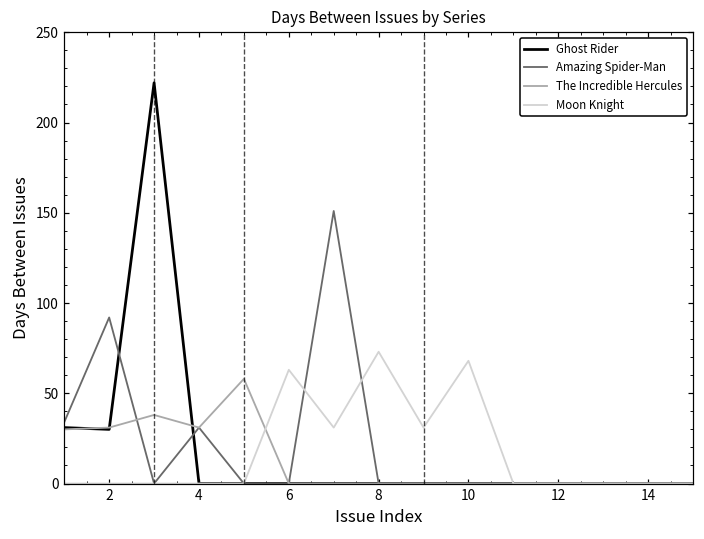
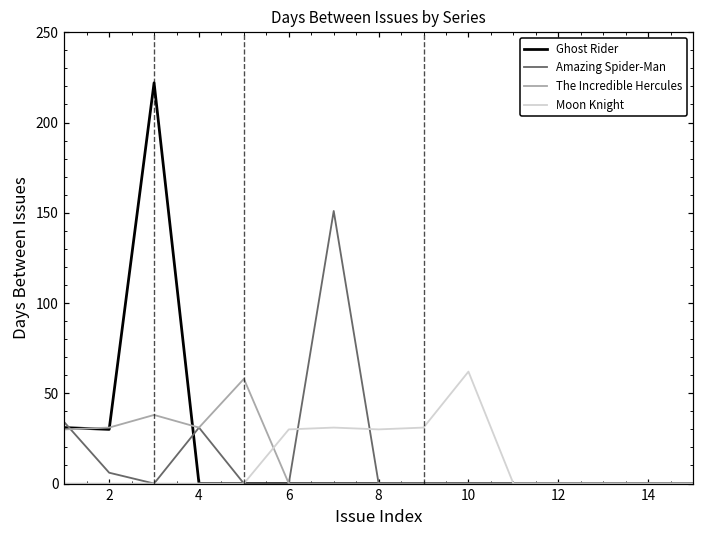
Amazing Spider-Man, 2: 92 -> 6
Moon Knight, 6: 63 -> 30
Moon Knight, 8: 73 -> 30
Moon Knight, 10: 68 -> 62
